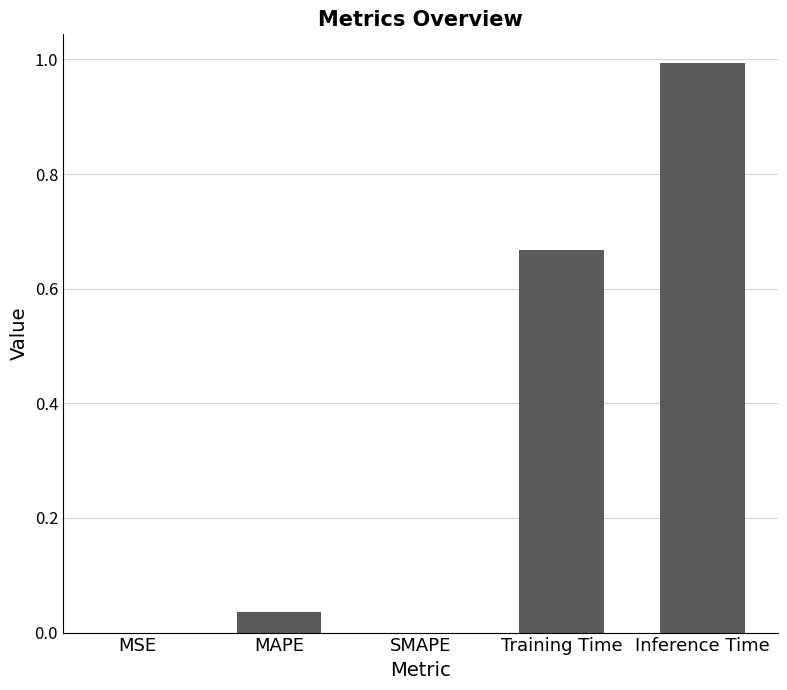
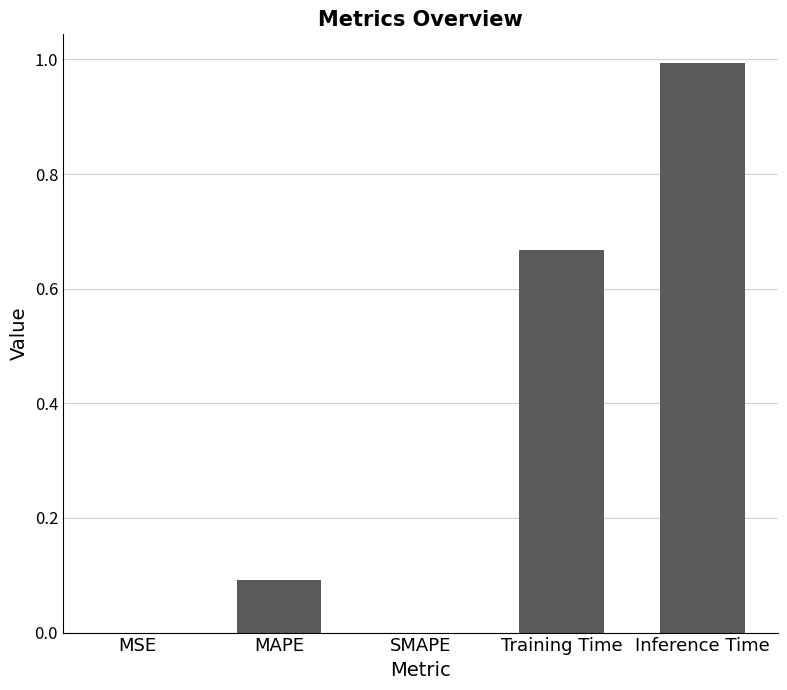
MAPE: 0.04 -> 0.09
